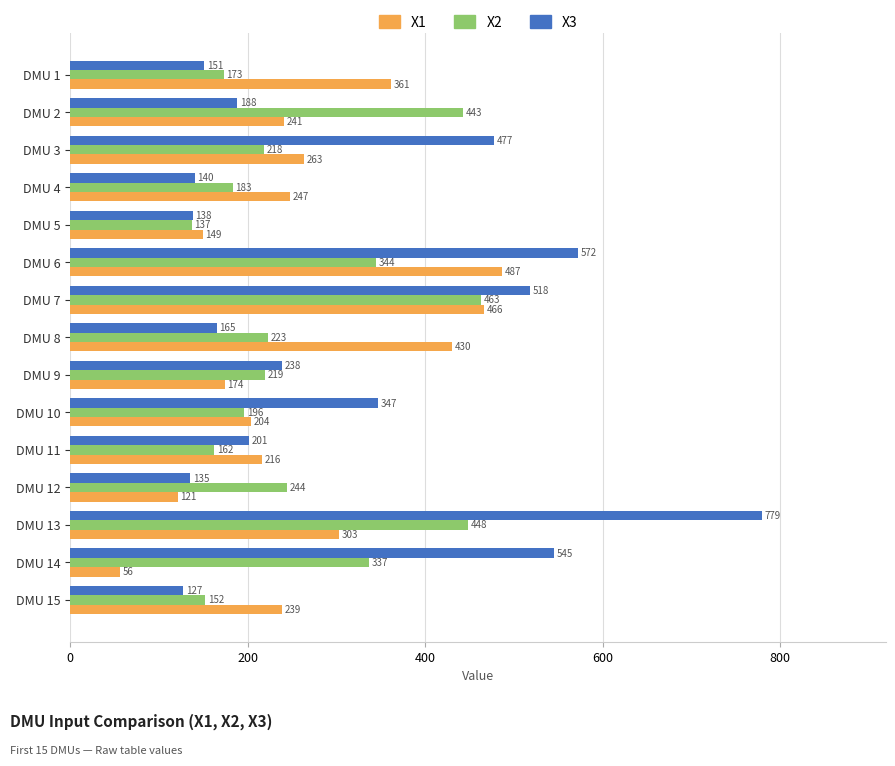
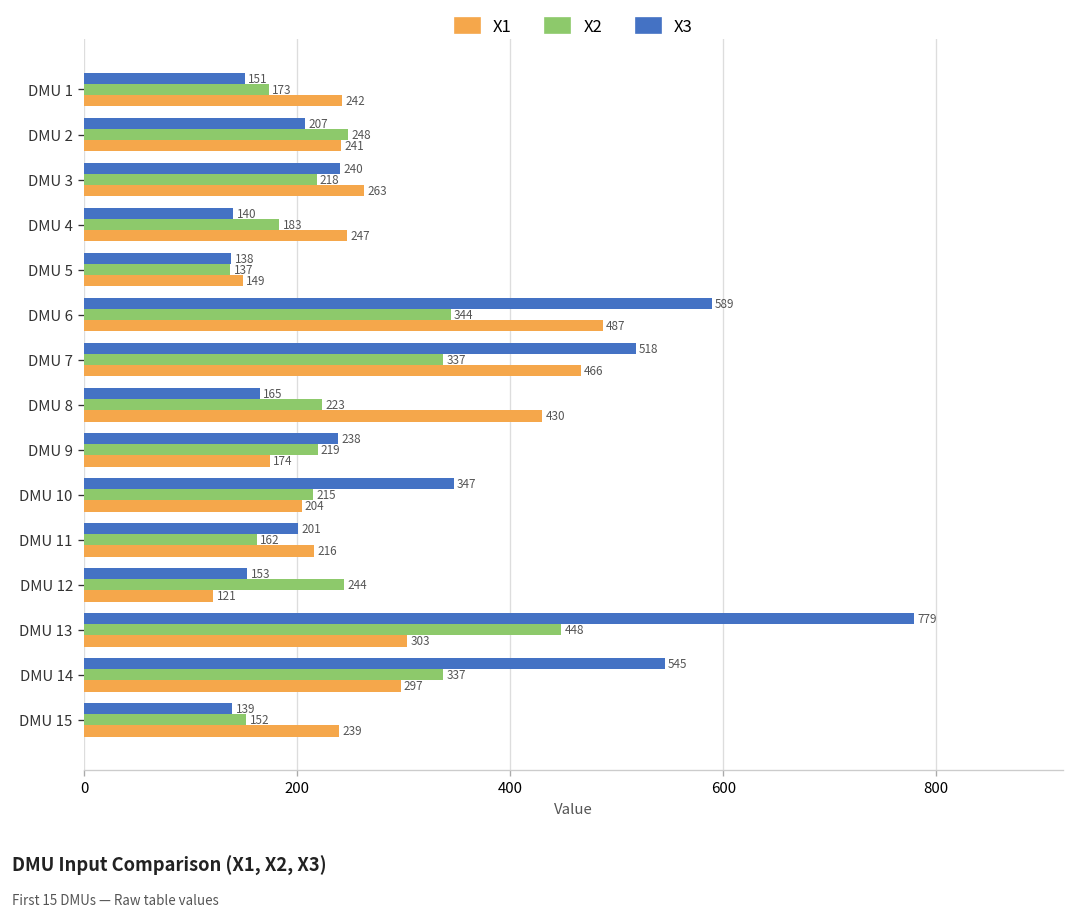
X1, DMU 1: 361 -> 242
X3, DMU 2: 188 -> 207
X2, DMU 2: 443 -> 248
X3, DMU 3: 477 -> 240
X3, DMU 6: 572 -> 589
X2, DMU 7: 463 -> 337
X2, DMU 10: 196 -> 215
X3, DMU 12: 135 -> 153
X1, DMU 14: 56 -> 297
X3, DMU 15: 127 -> 139
